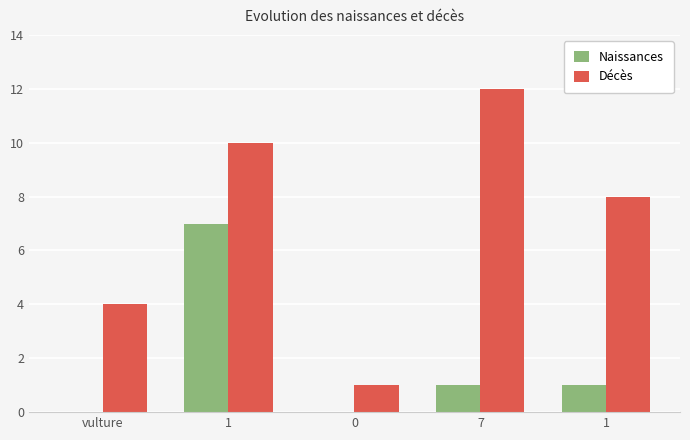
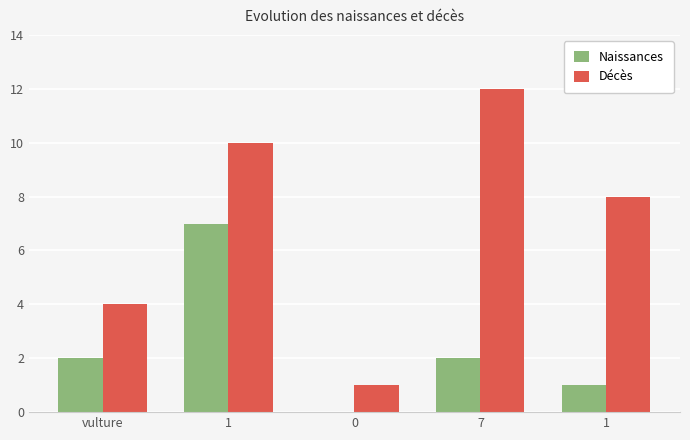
Naissances, vulture: 0 -> 2
Naissances, 7: 1 -> 2
